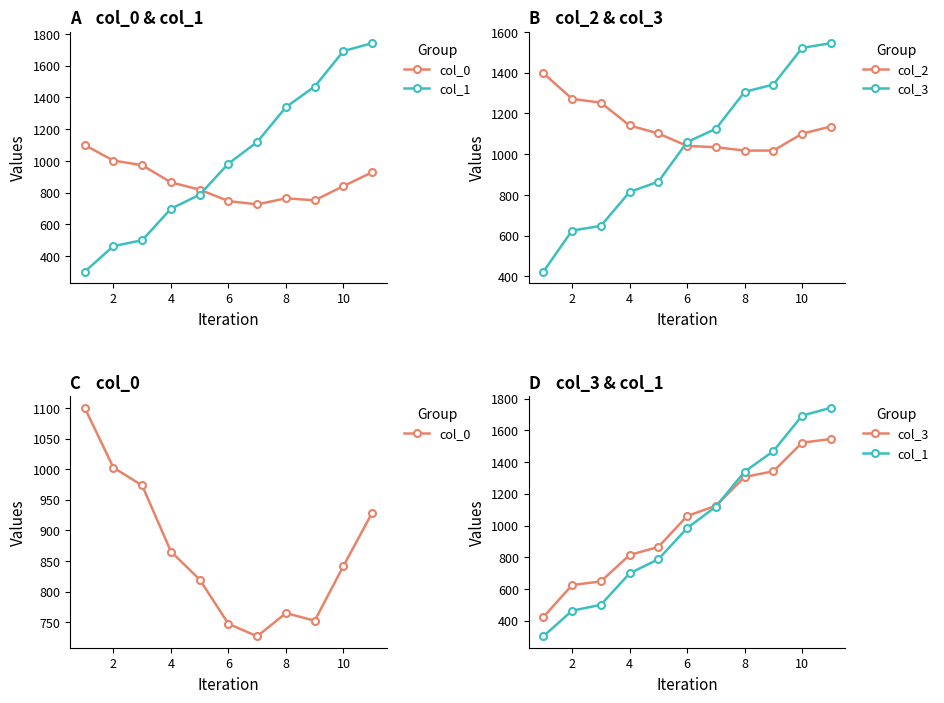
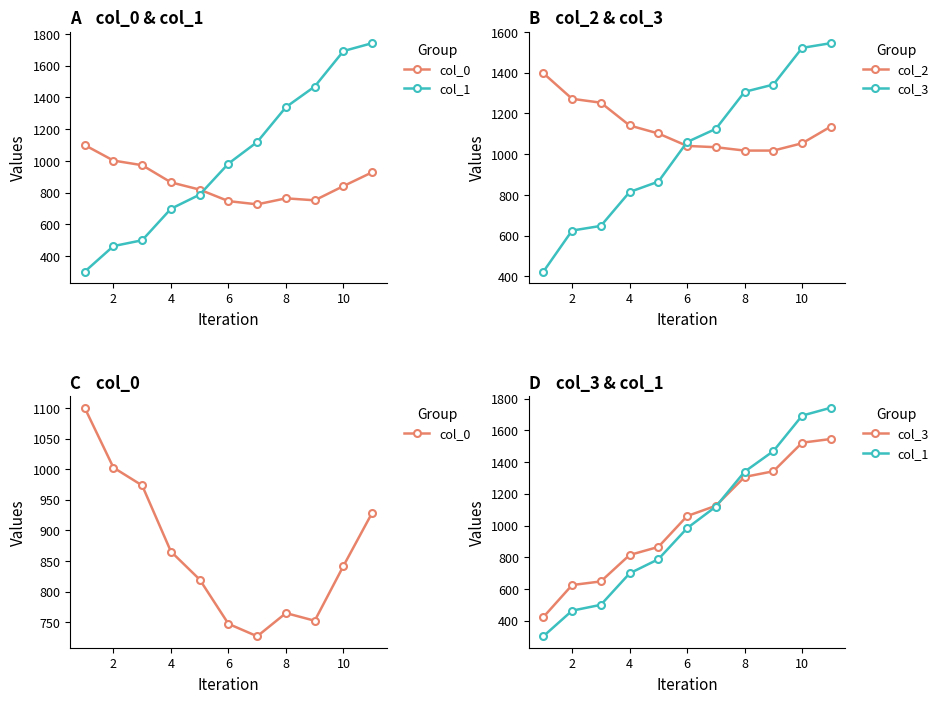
B col_2 & col_3, col_2, 10: 1100 -> 1050
